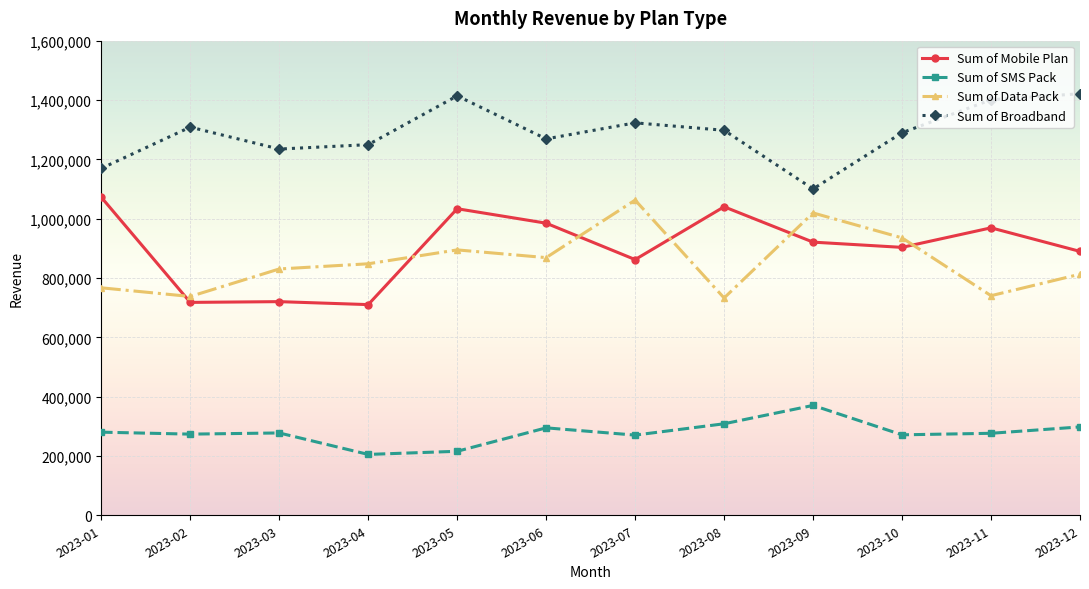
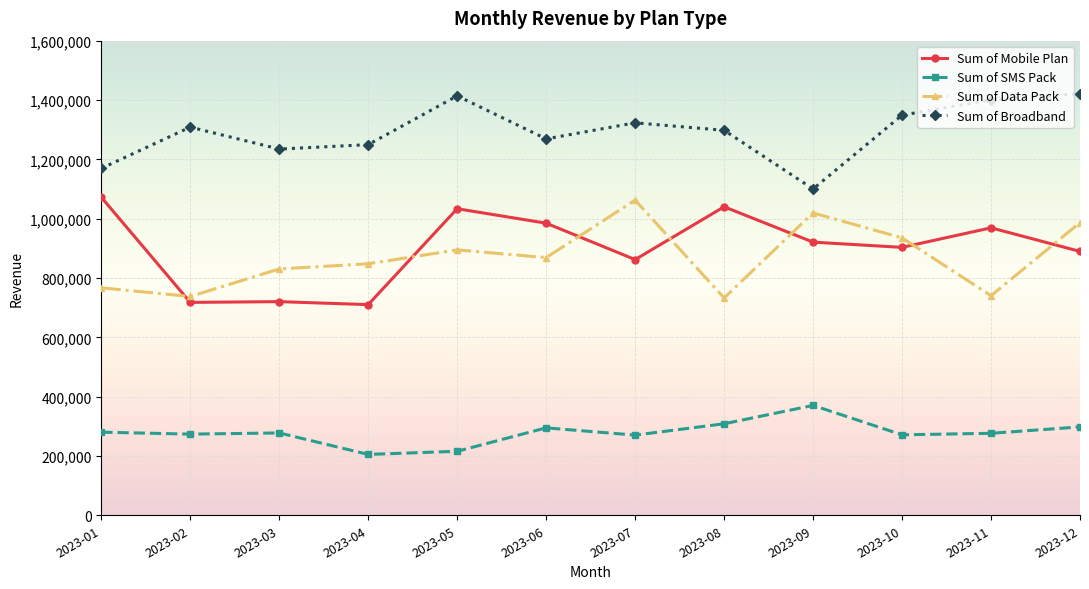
Sum of Broadband, 2023-10: 1,290,000 -> 1,350,000
Sum of Data Pack, 2023-12: 810,000 -> 990,000
